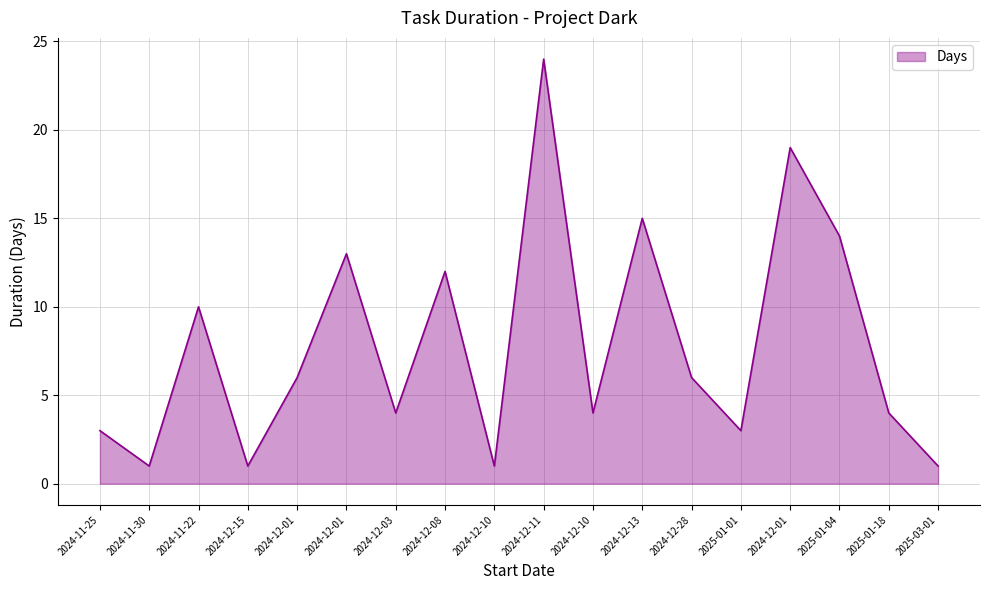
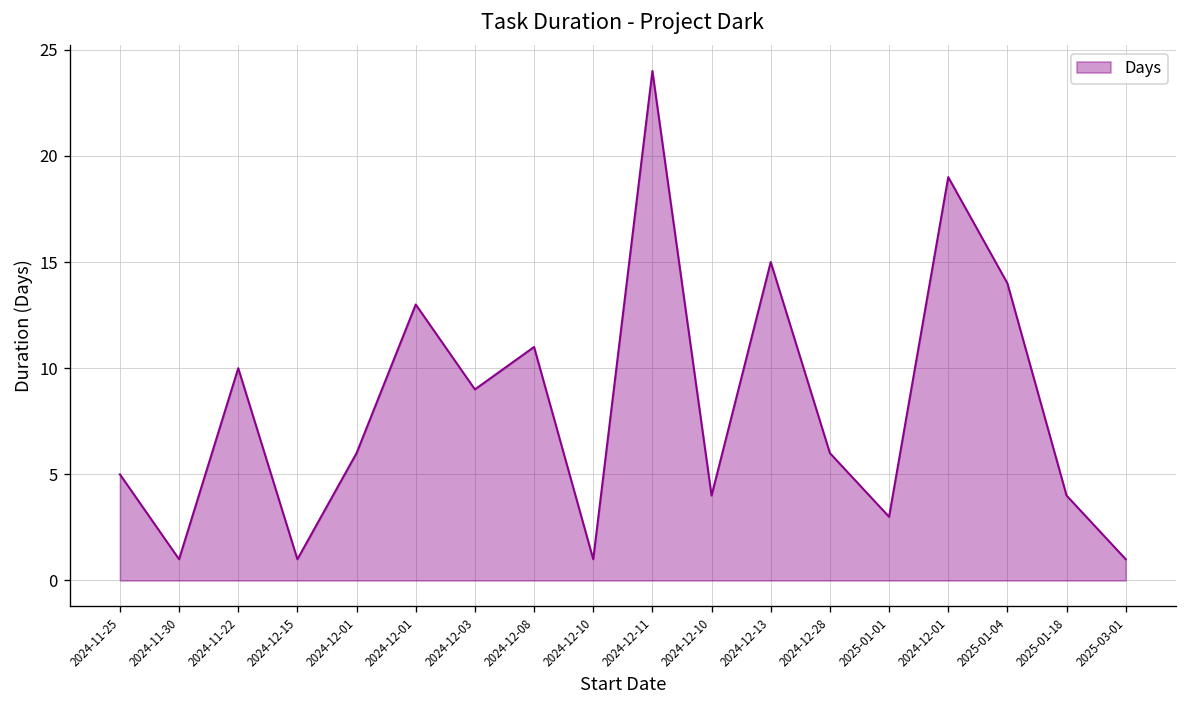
2024-11-25: 3 -> 5
2024-12-03: 4 -> 9
2024-12-08: 12 -> 11
